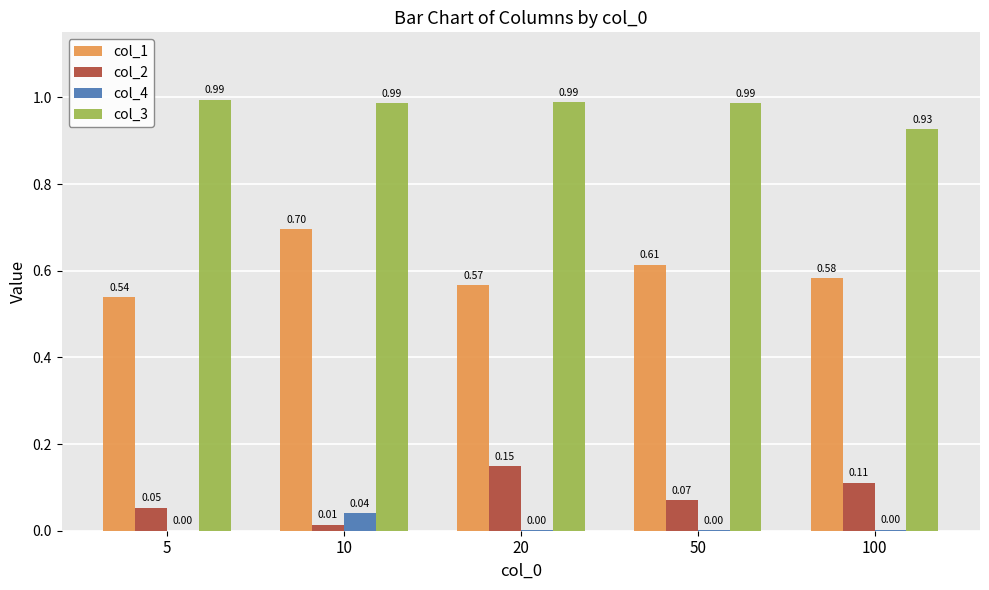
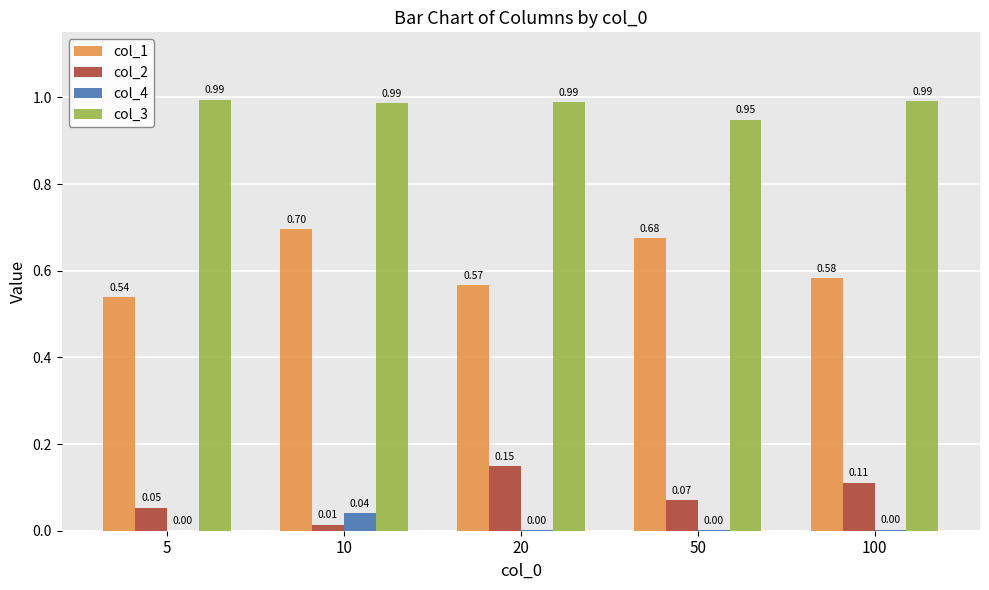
col_1, 50: 0.61 -> 0.68
col_3, 50: 0.99 -> 0.95
col_3, 100: 0.93 -> 0.99
